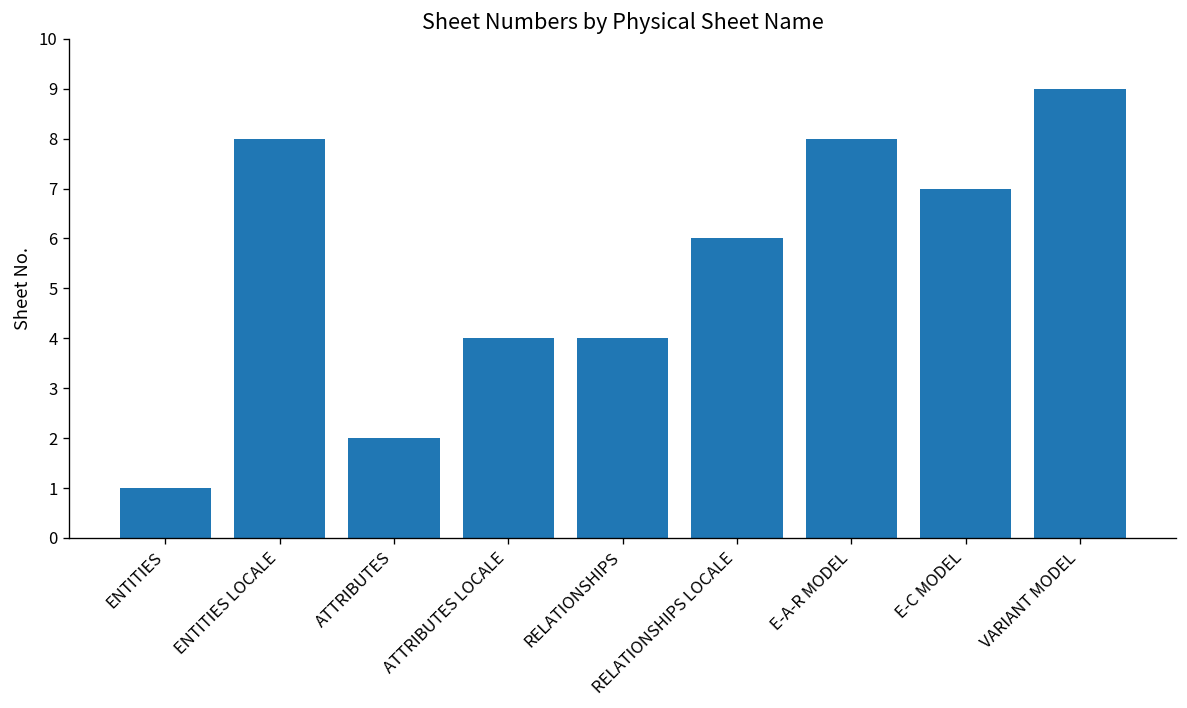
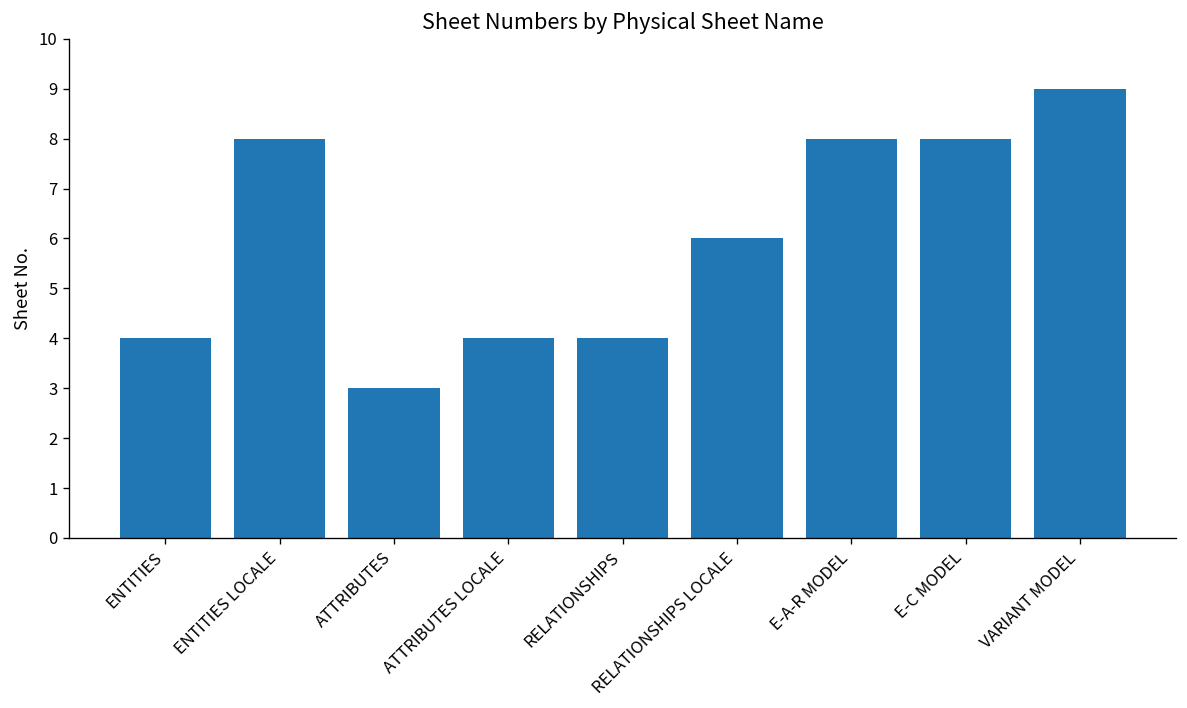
ENTITIES: 1 -> 4
ATTRIBUTES: 2 -> 3
E-C MODEL: 7 -> 8
